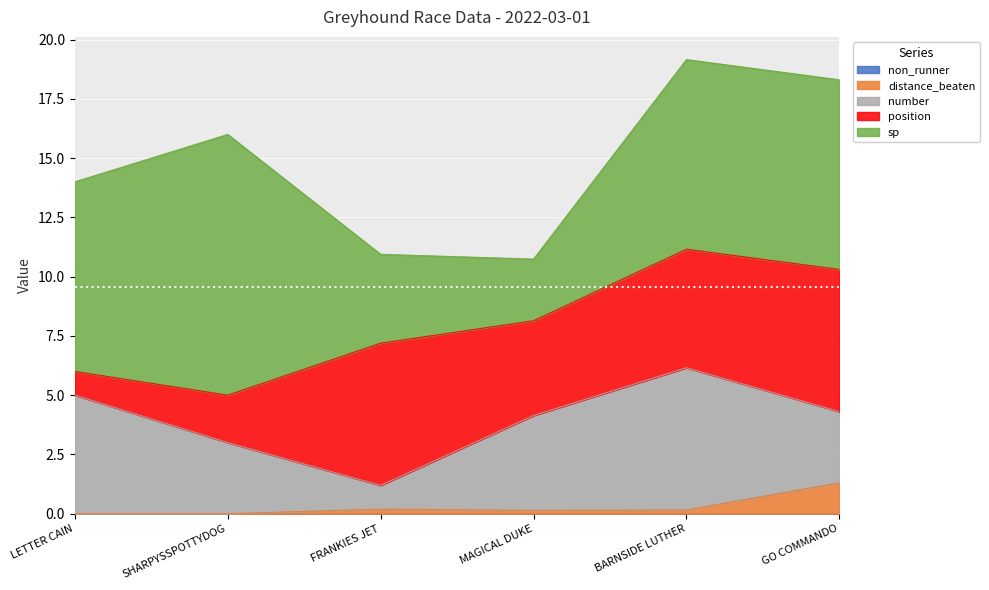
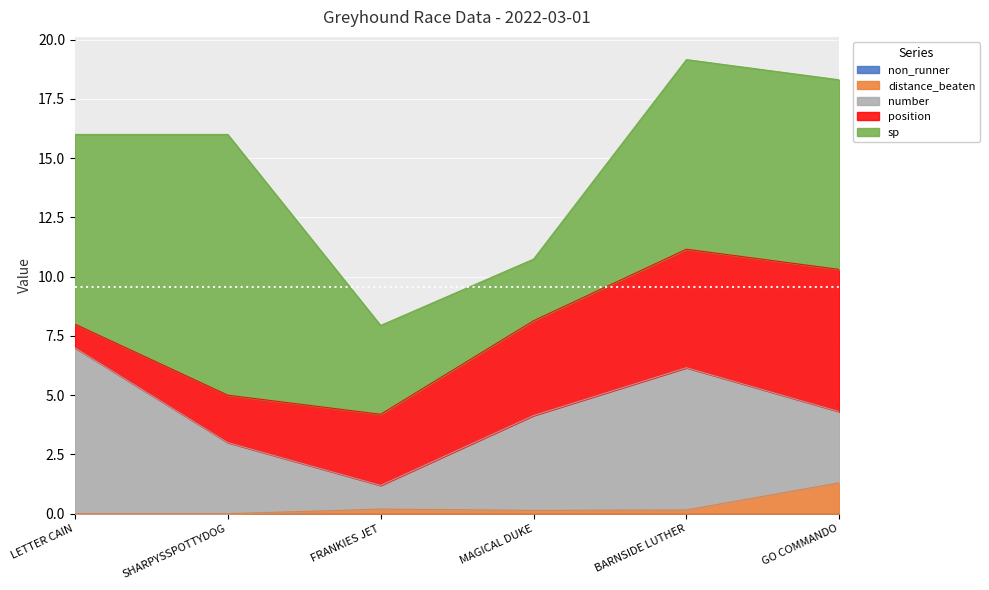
number, LETTER CAIN: 5 -> 7
position, FRANKIES JET: 6 -> 3
